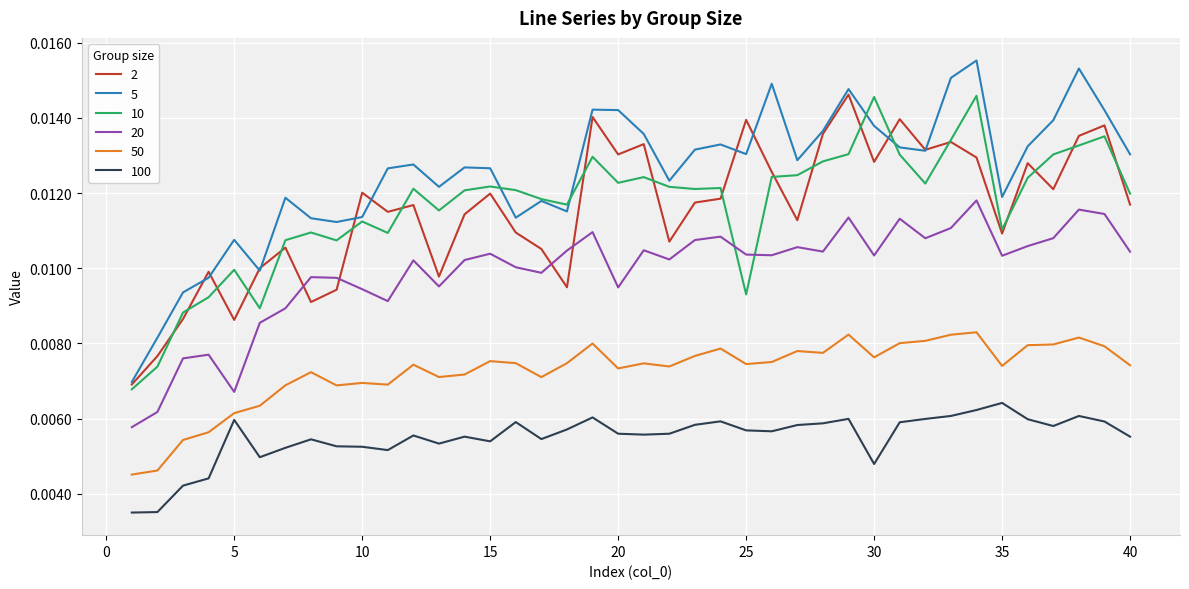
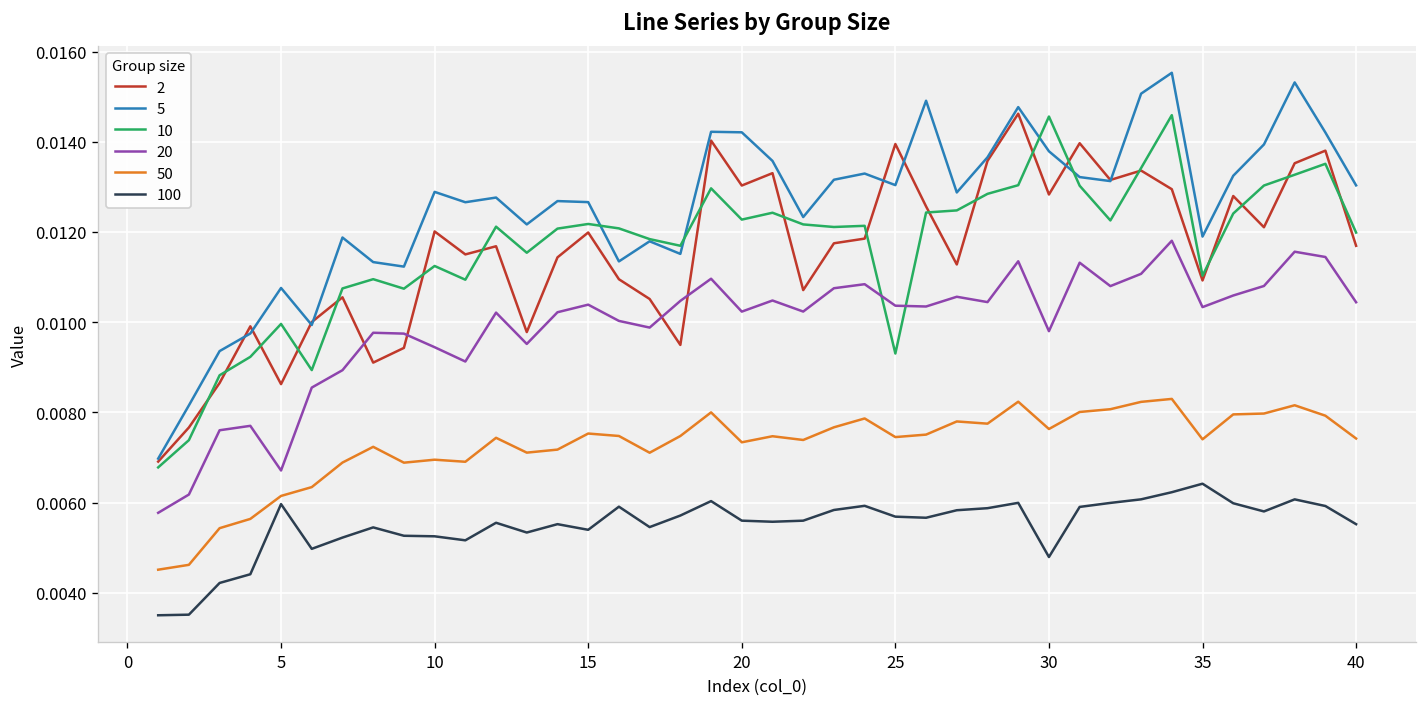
5, 10: 0.0114 -> 0.0129
20, 20: 0.0095 -> 0.0102
20, 30: 0.0103 -> 0.0098
